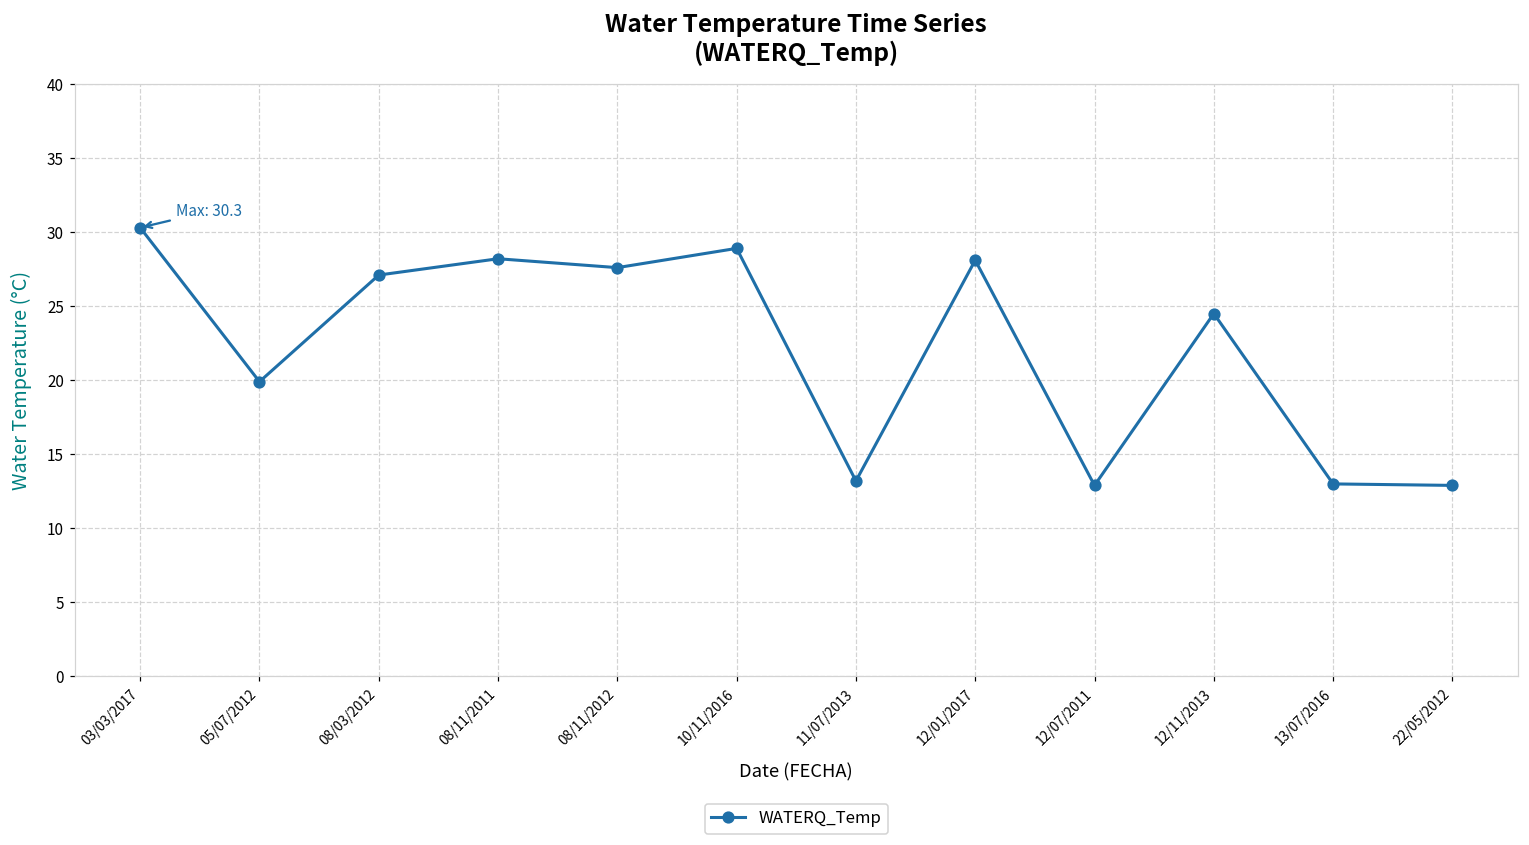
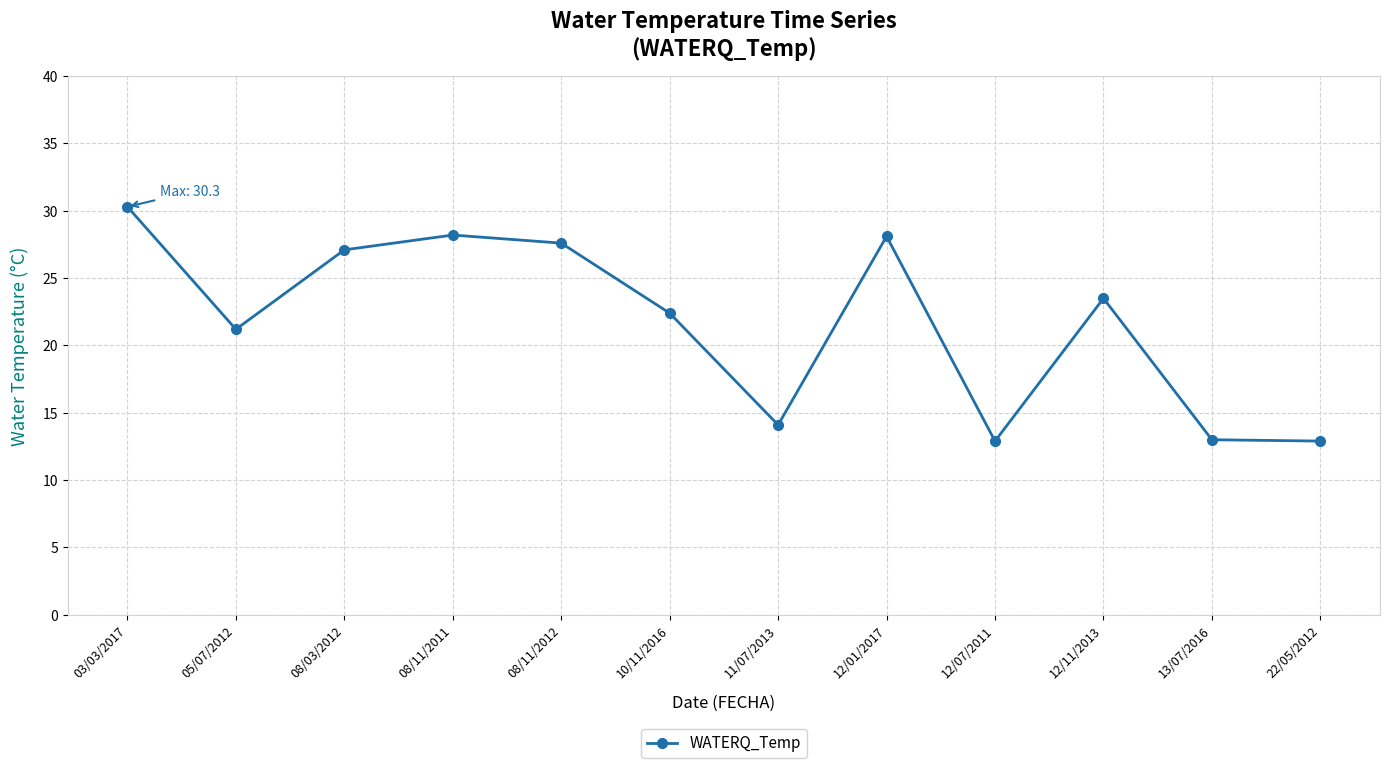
05/07/2012: 19.9 -> 21.2
10/11/2016: 28.9 -> 22.4
11/07/2013: 13.2 -> 14.1
12/11/2013: 24.5 -> 23.5
